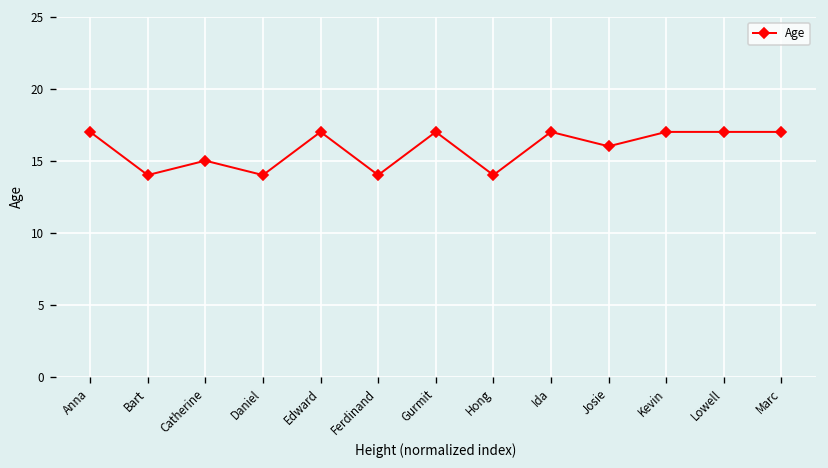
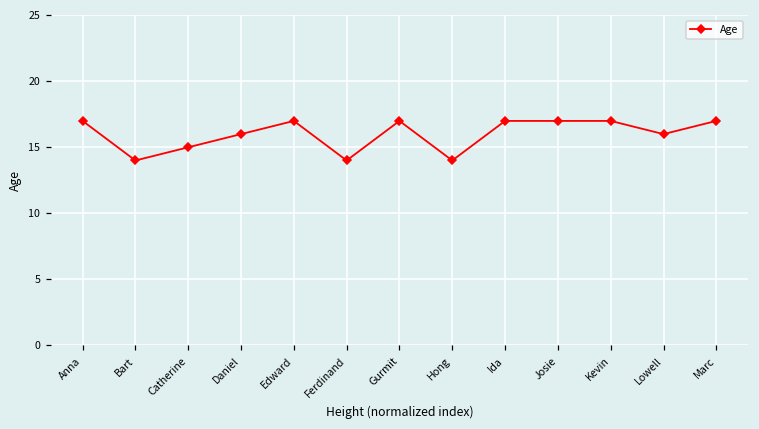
Daniel: 14 -> 16
Josie: 16 -> 17
Lowell: 17 -> 16
